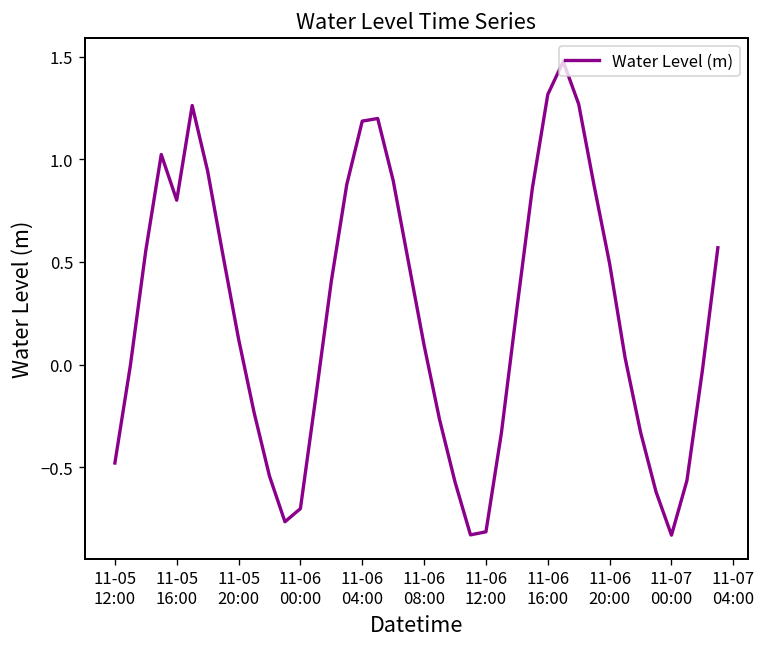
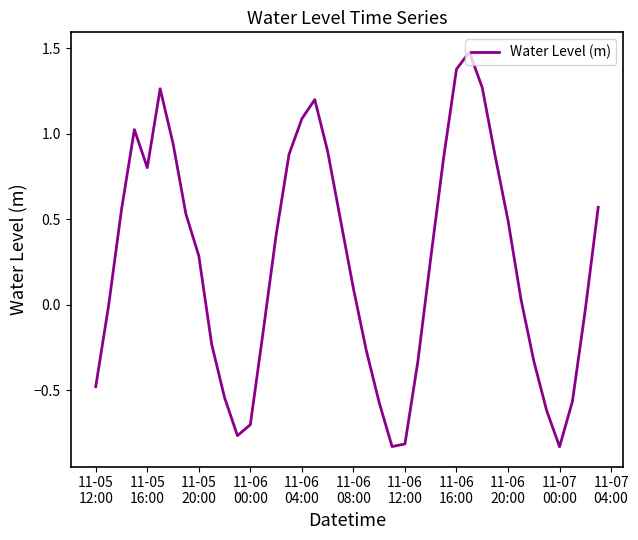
11-05 20:00: 0.12 -> 0.29
11-06 04:00: 1.19 -> 1.09
11-06 16:00: 1.32 -> 1.38
